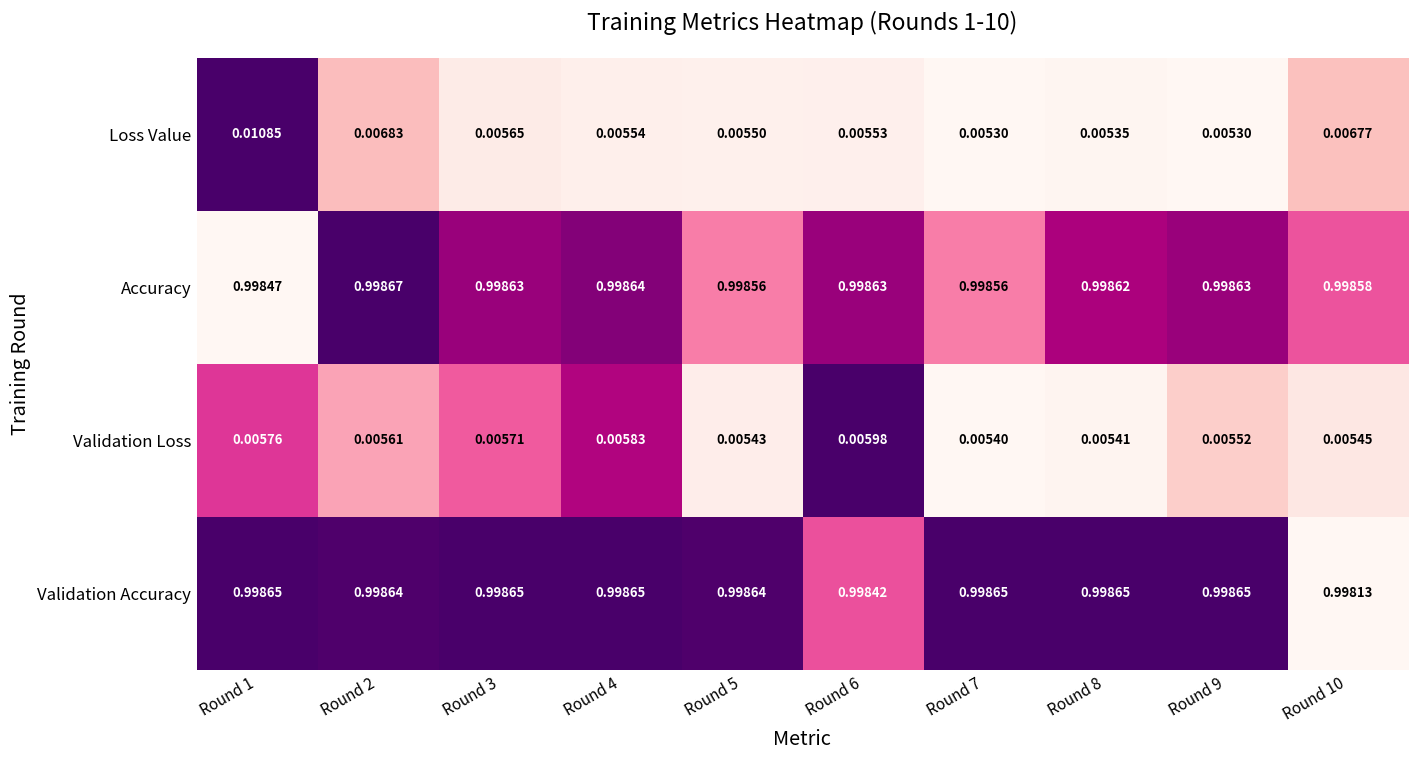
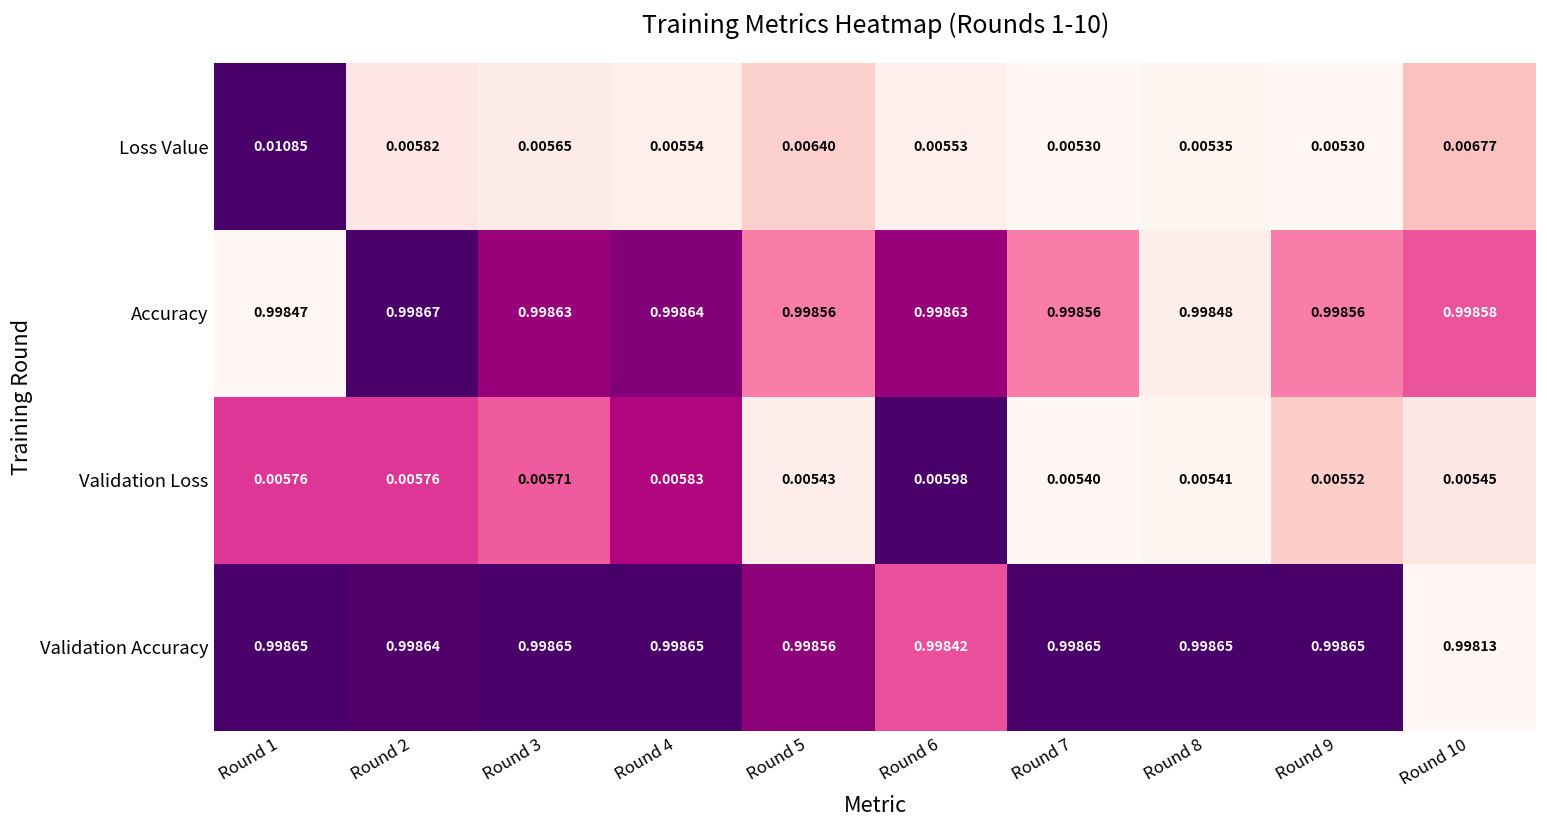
Loss Value, Round 2: 0.00683 -> 0.00582
Loss Value, Round 5: 0.00550 -> 0.00640
Accuracy, Round 8: 0.99862 -> 0.99848
Accuracy, Round 9: 0.99863 -> 0.99856
Validation Loss, Round 2: 0.00561 -> 0.00576
Validation Accuracy, Round 5: 0.99864 -> 0.99856
